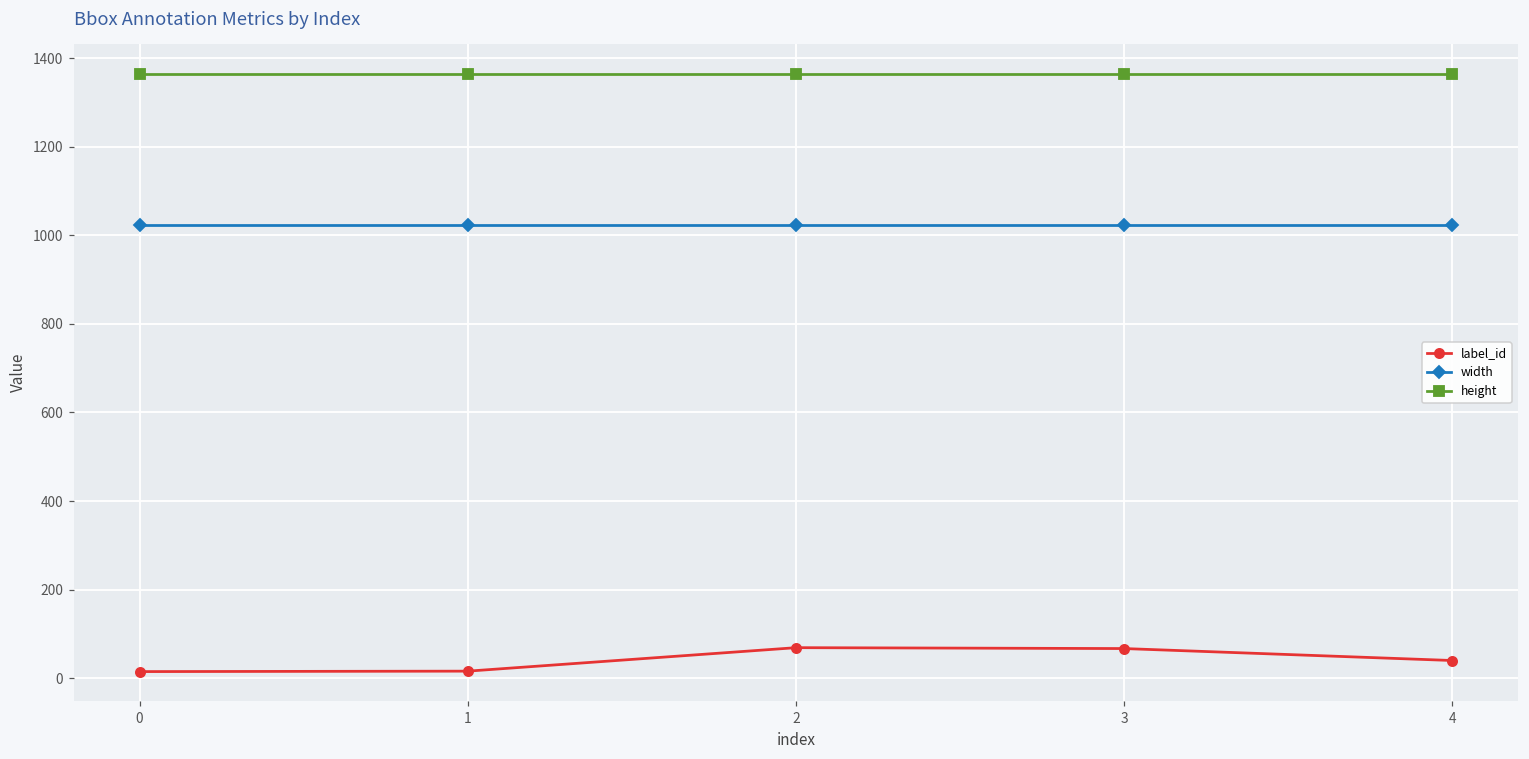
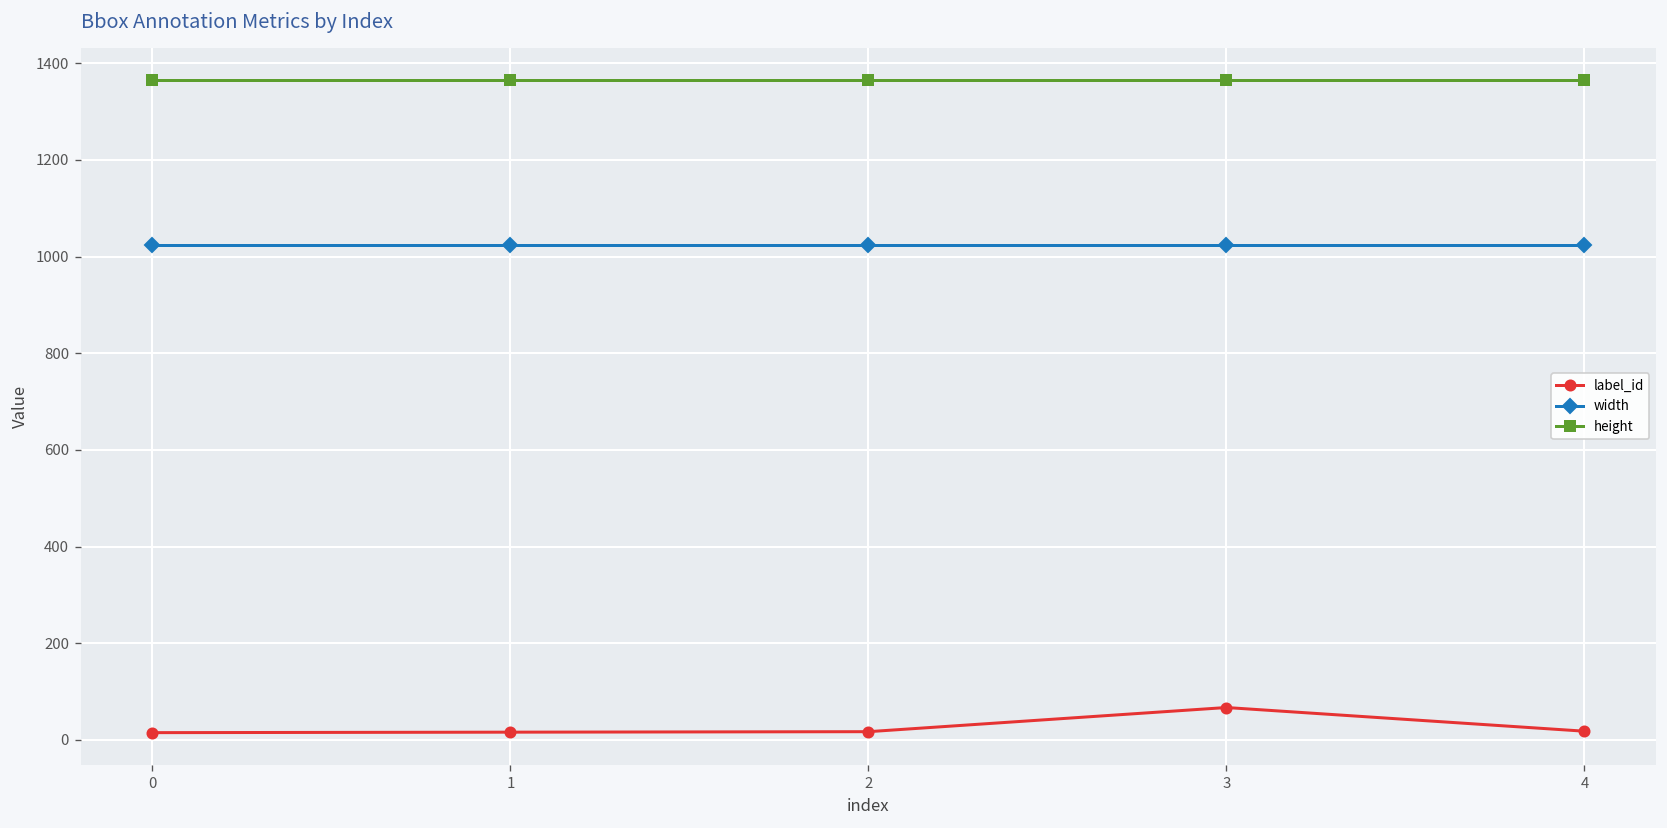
label_id, 2: 70 -> 20
label_id, 4: 40 -> 20
